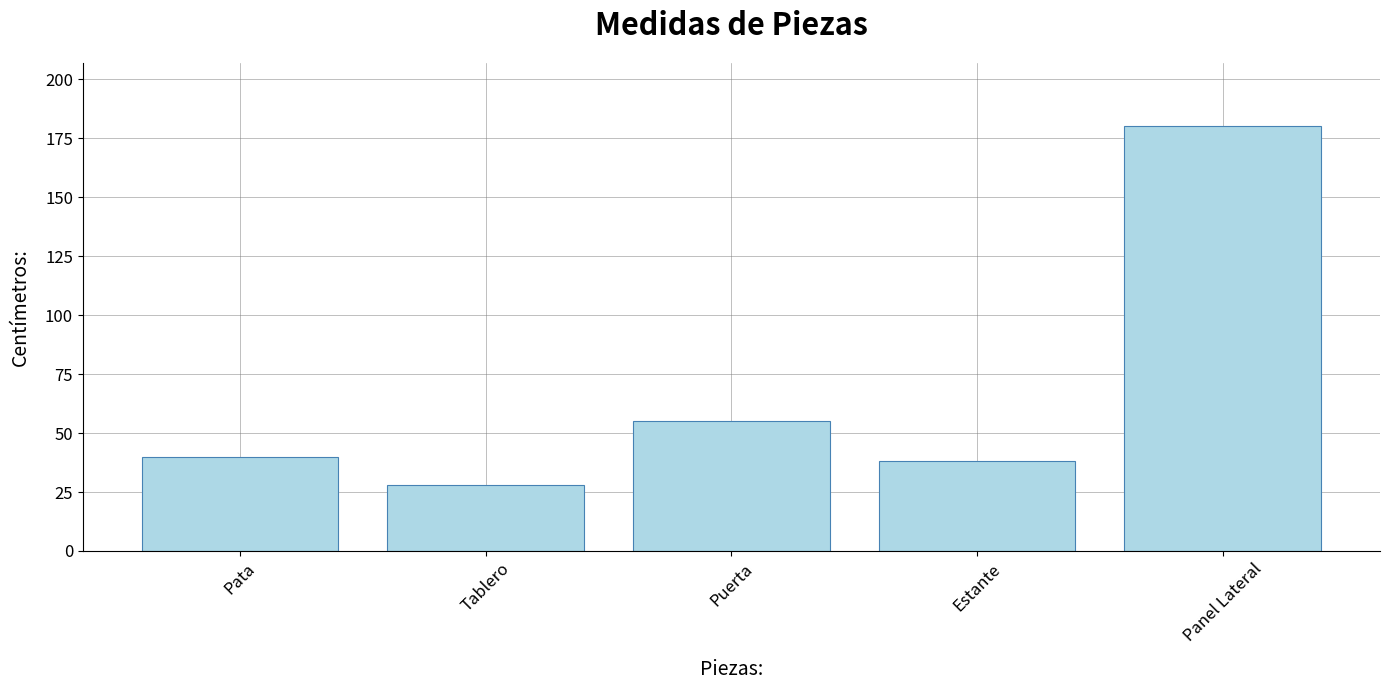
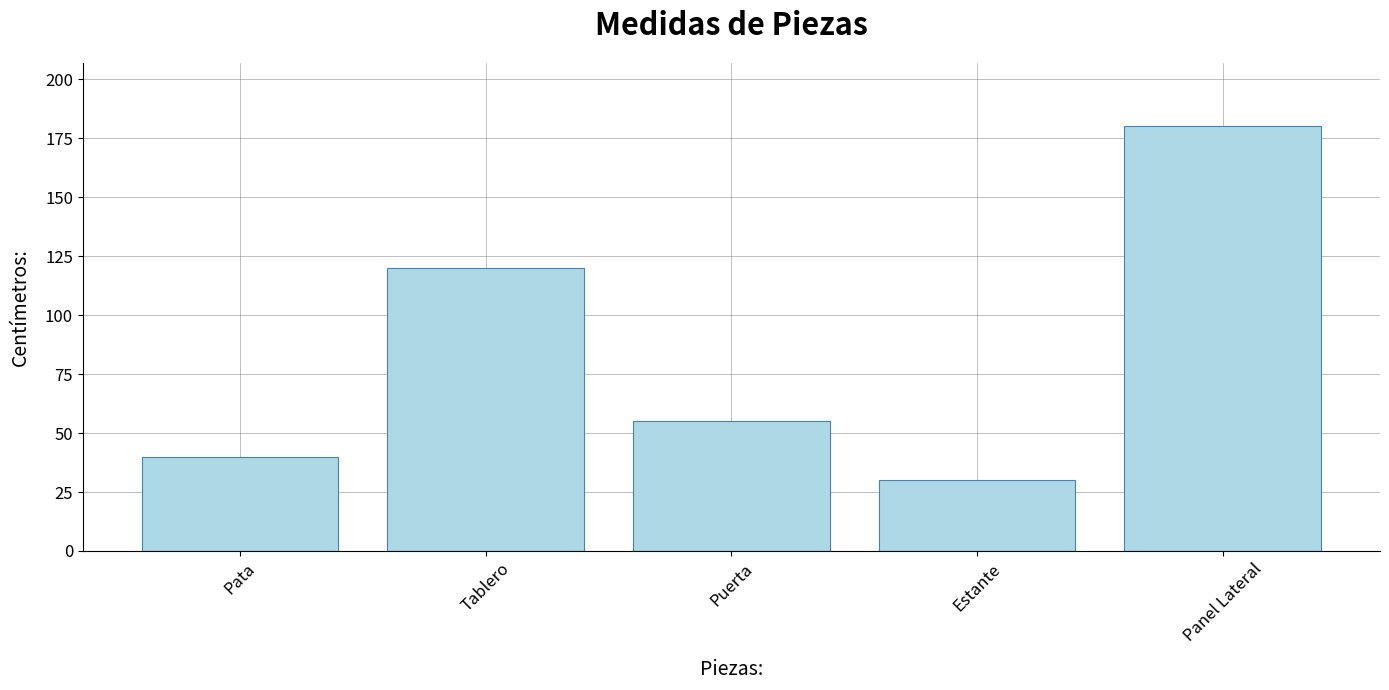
Tablero: 28 -> 120
Estante: 38 -> 30
